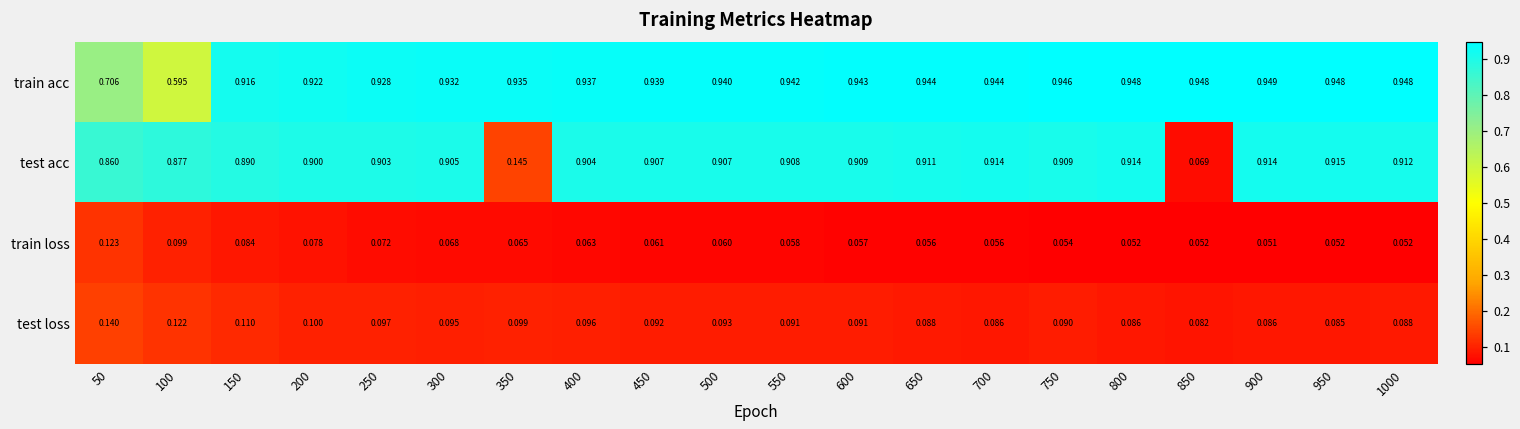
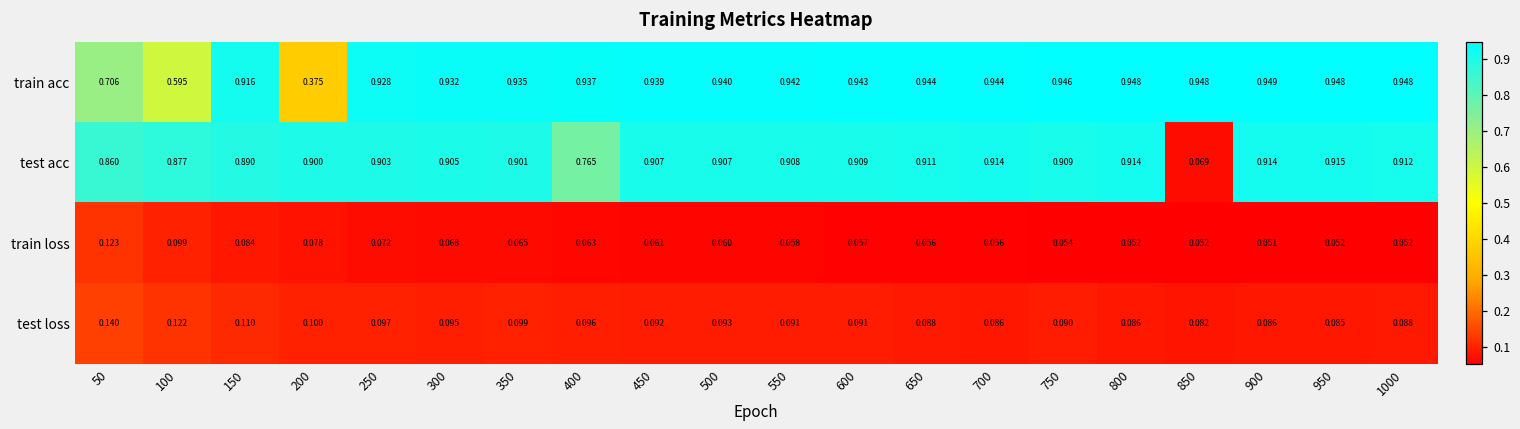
train acc, 200: 0.922 -> 0.375
test acc, 350: 0.145 -> 0.901
test acc, 400: 0.904 -> 0.765
